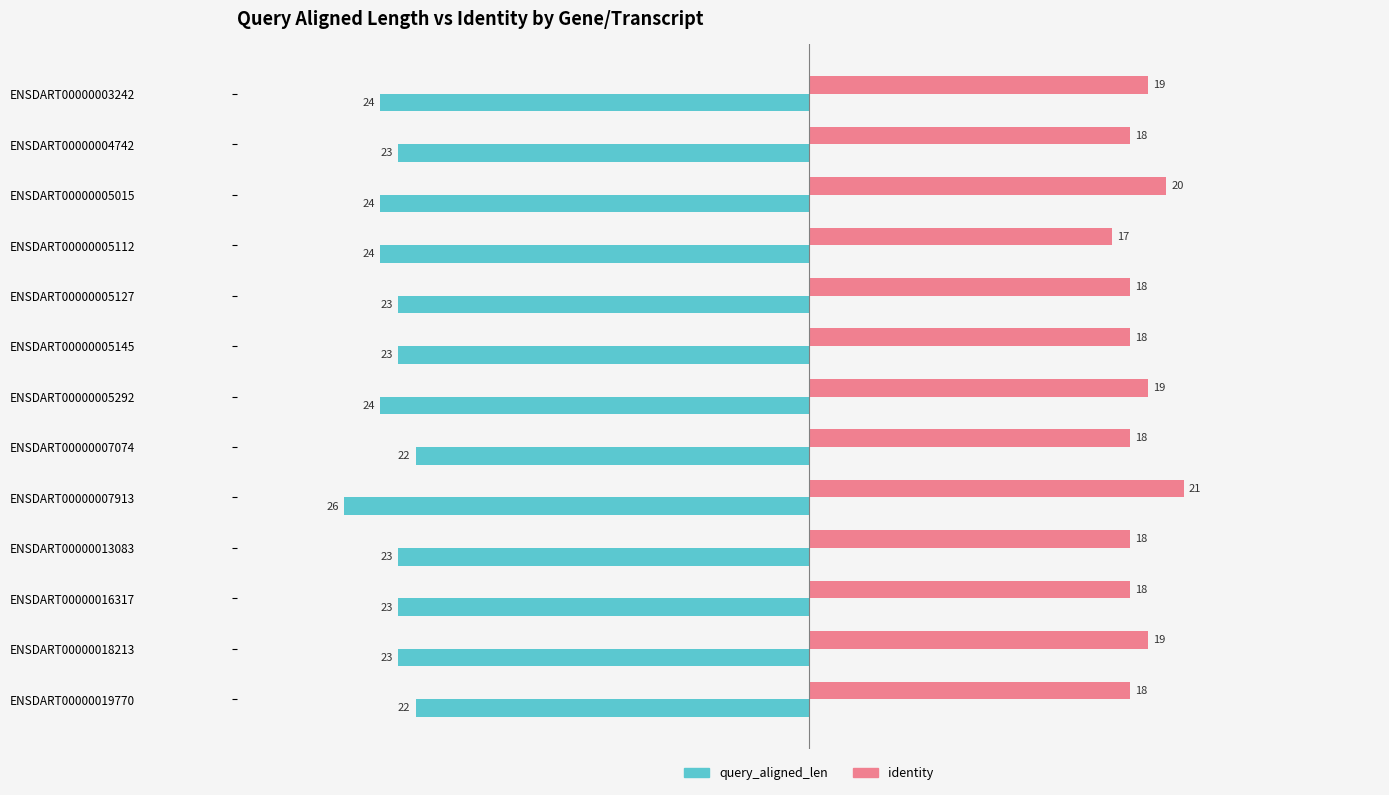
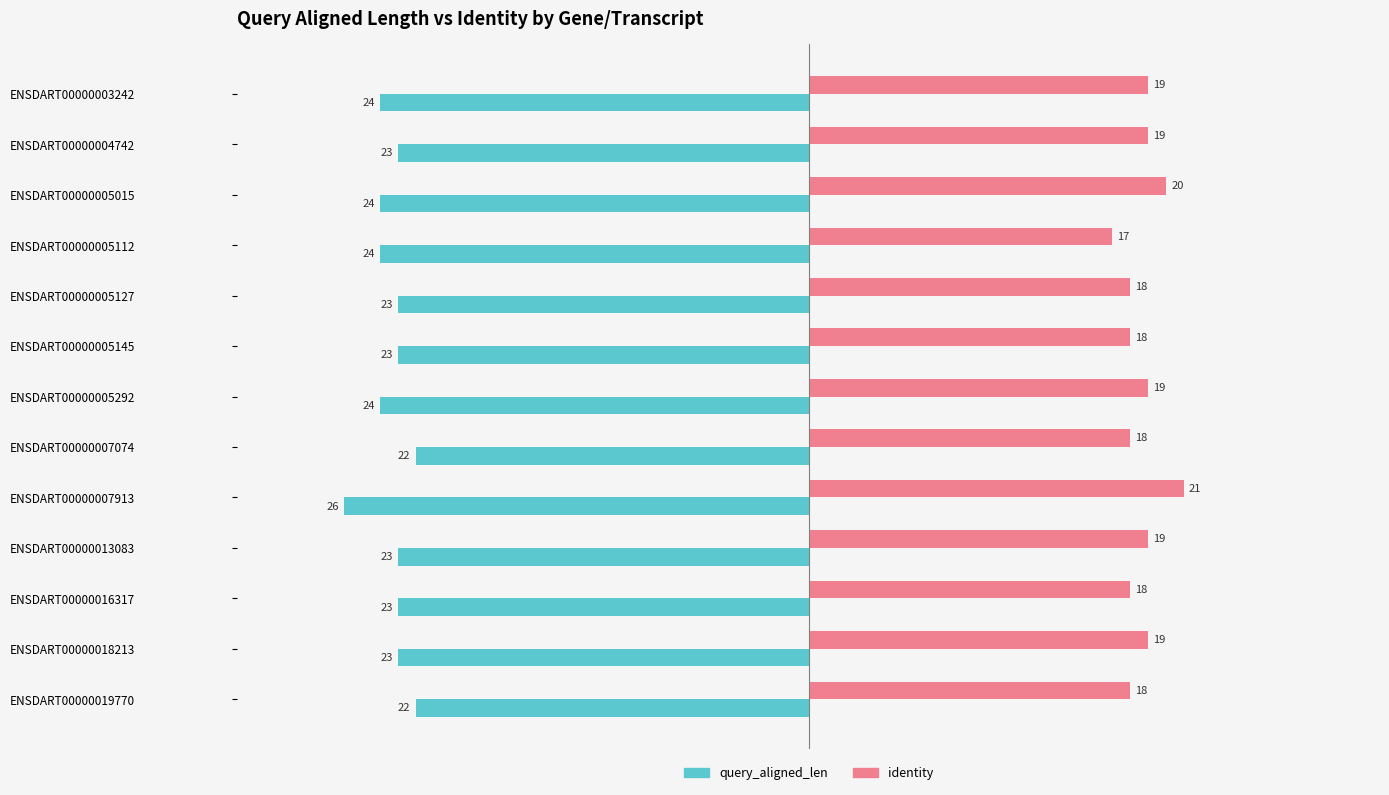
identity, ENSDART00000004742: 18 -> 19
identity, ENSDART00000013083: 18 -> 19
